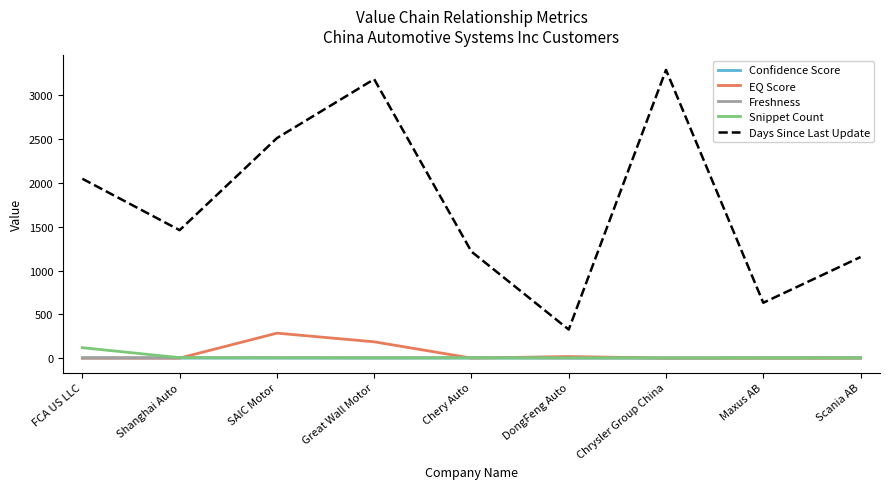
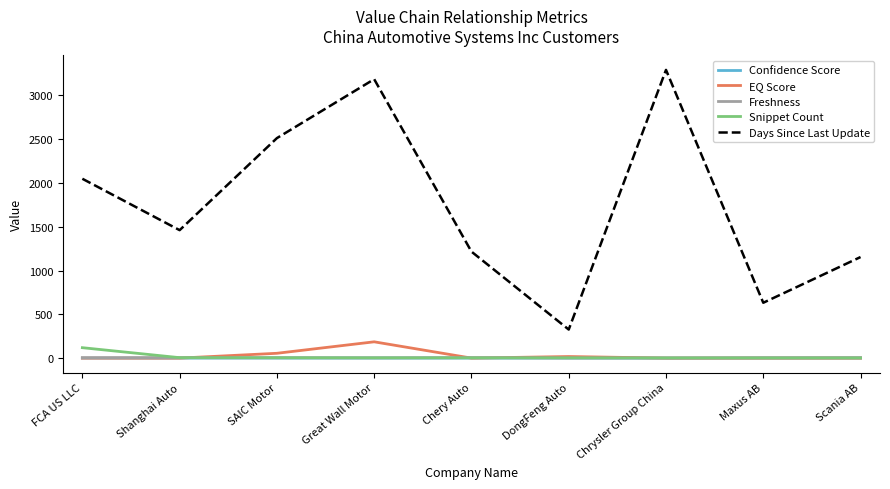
EQ Score, SAIC Motor: 300 -> 100
